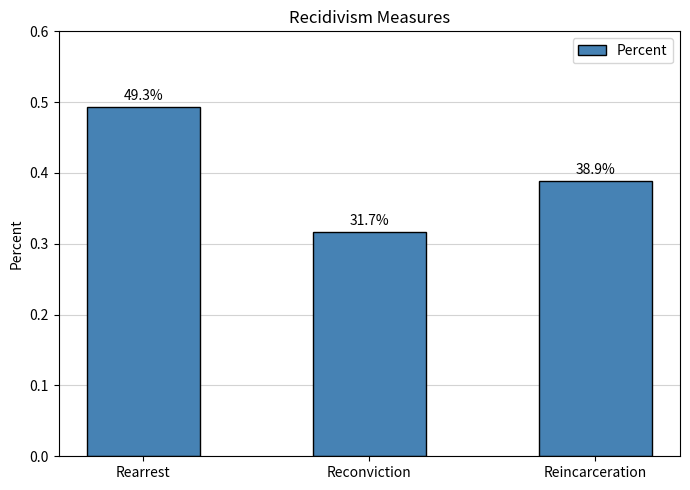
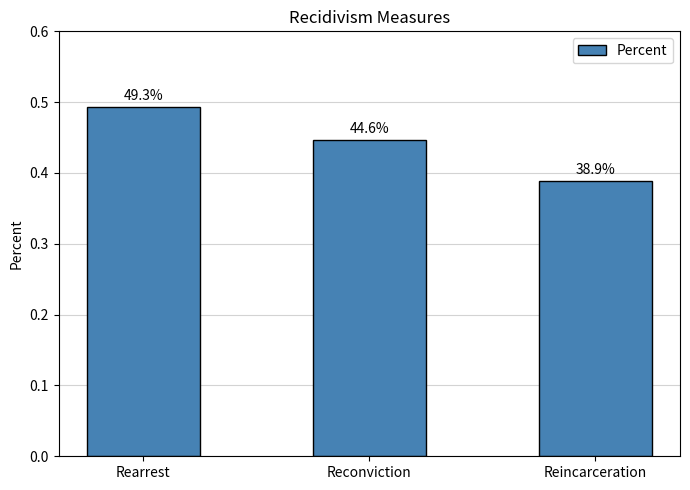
Reconviction: 31.7% -> 44.6%
